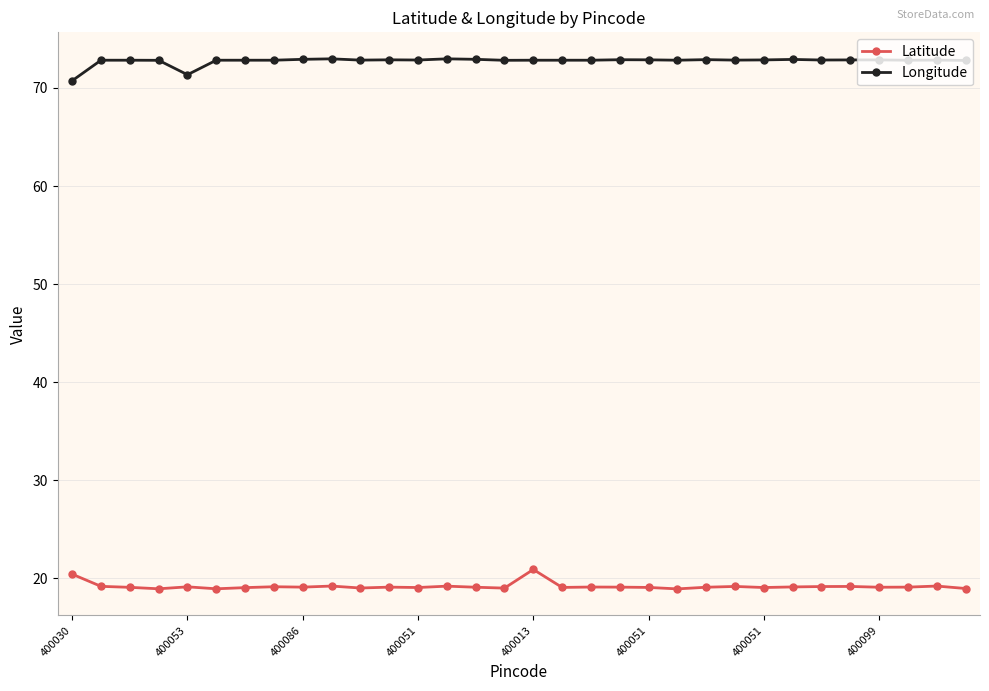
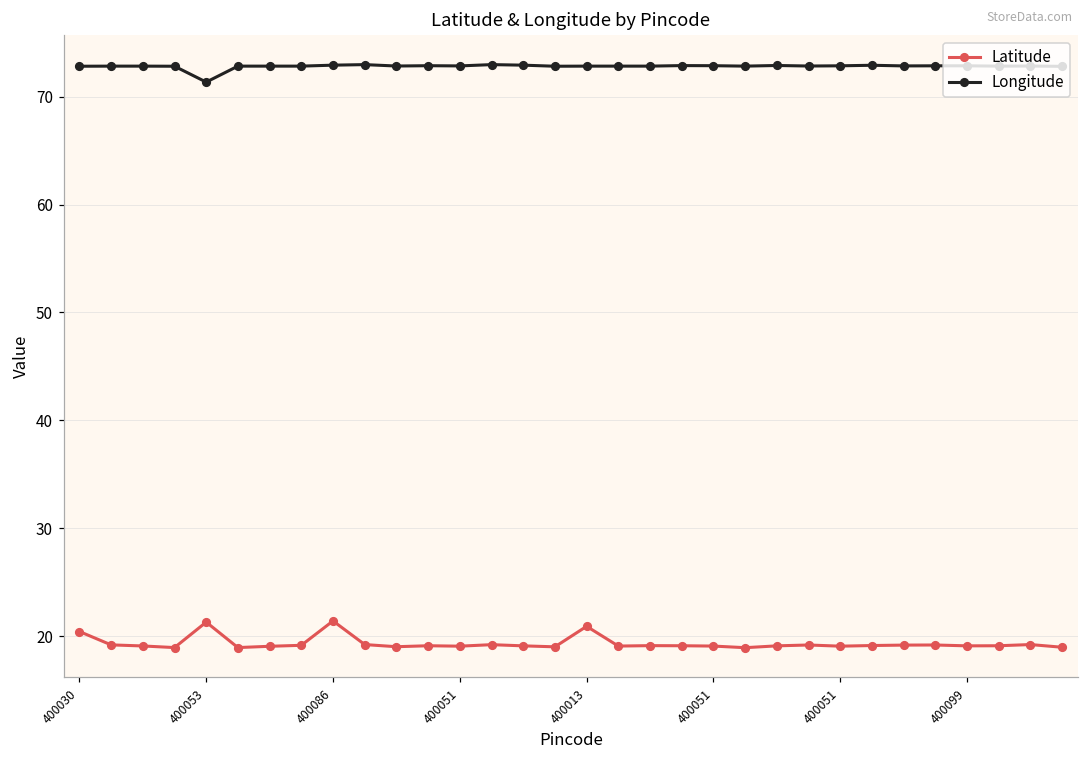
Longitude, 400030: 71 -> 73
Latitude, 400053: 19 -> 21
Latitude, 400086: 19 -> 21
